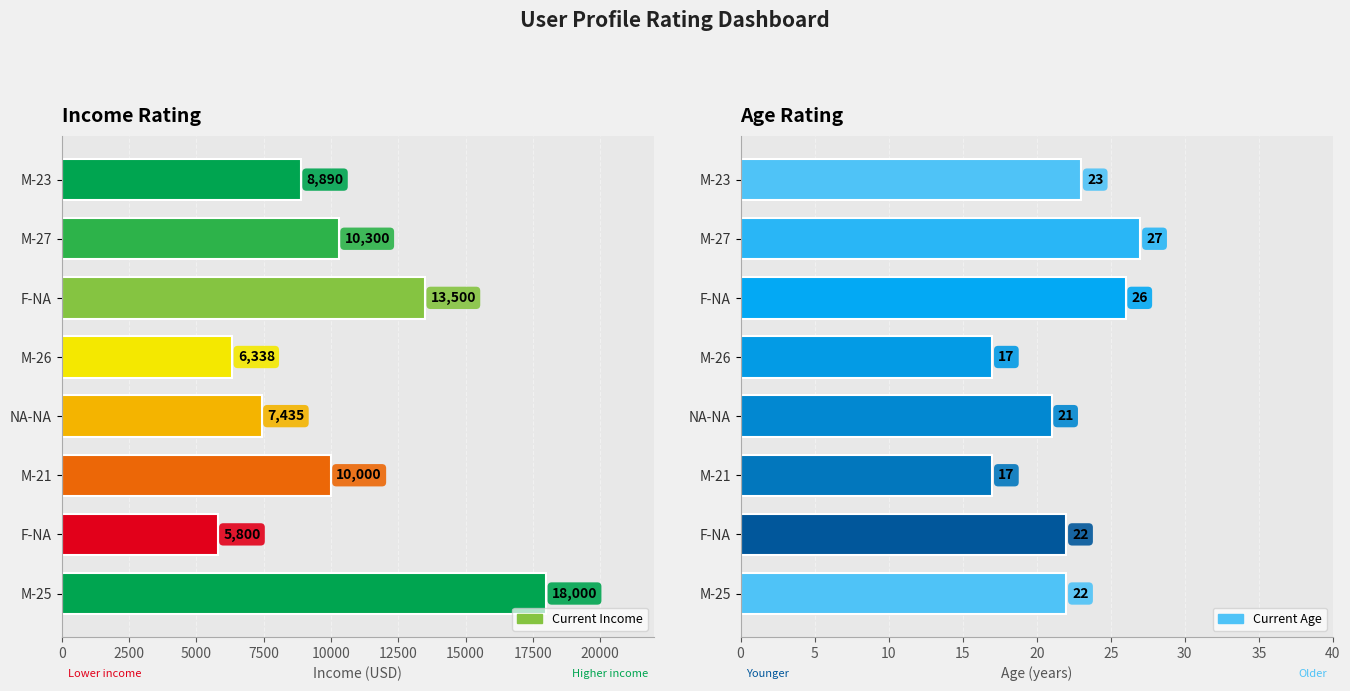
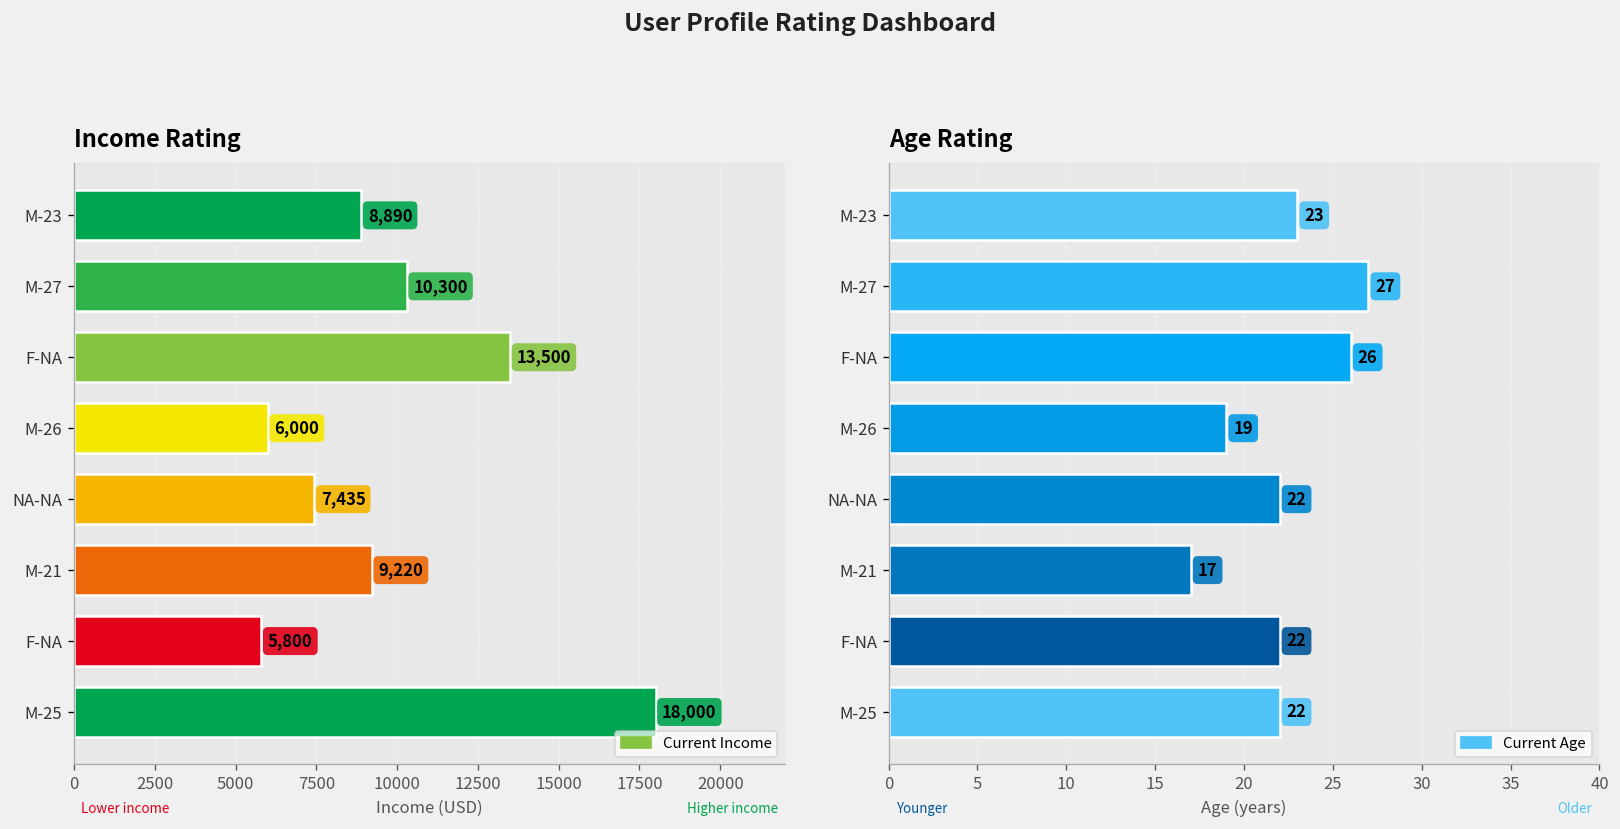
Income Rating, M-26: 6,338 -> 6,000
Income Rating, M-21: 10,000 -> 9,220
Age Rating, M-26: 17 -> 19
Age Rating, NA-NA: 21 -> 22
